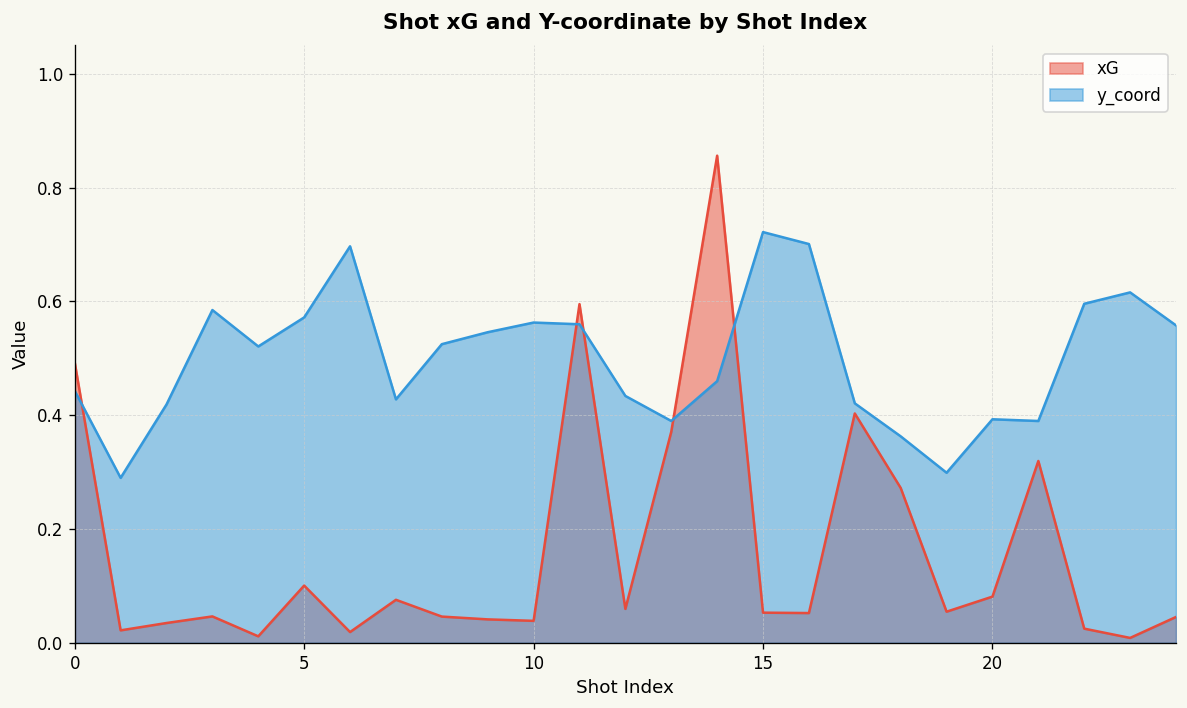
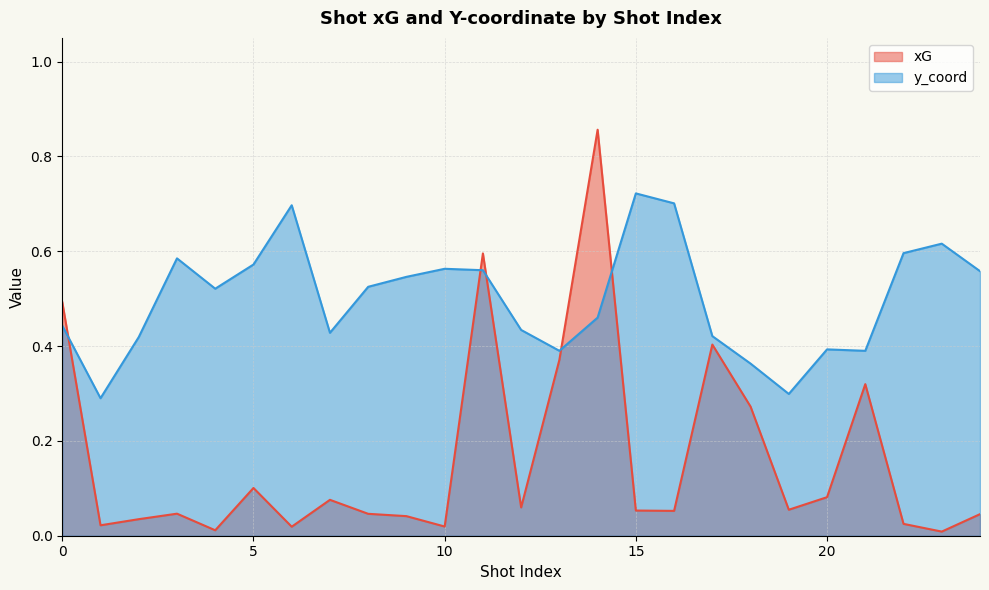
xG, 10: 0.04 -> 0.02
